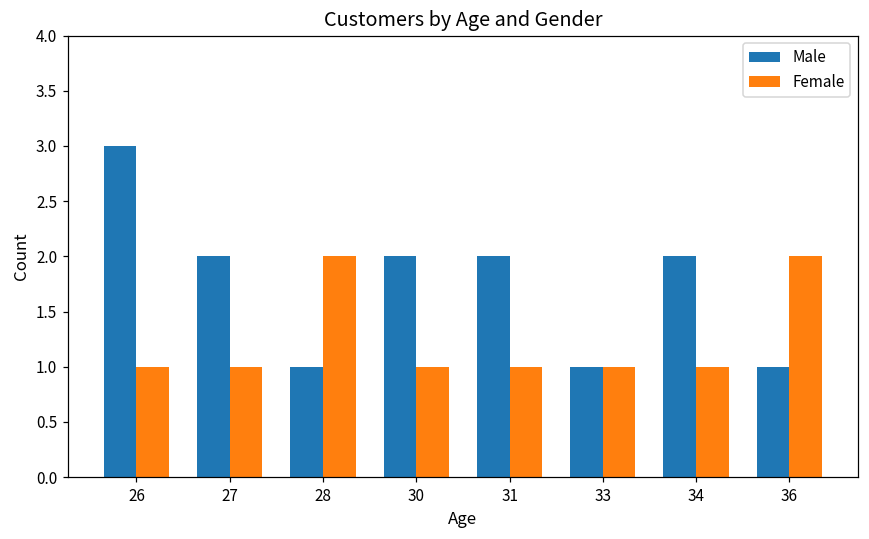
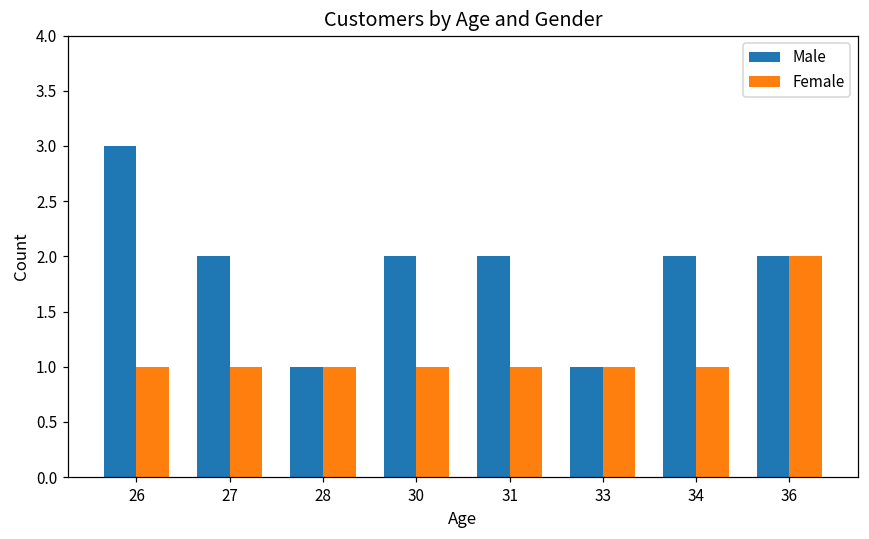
Female, 28: 2 -> 1
Male, 36: 1 -> 2
